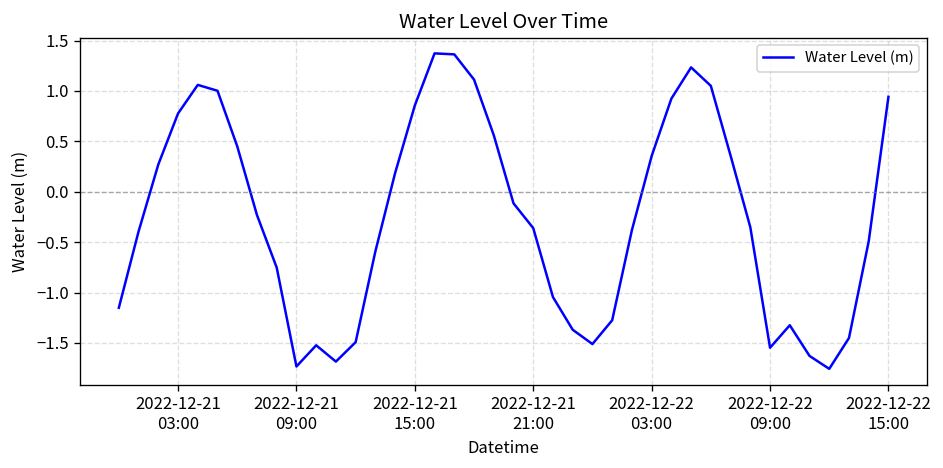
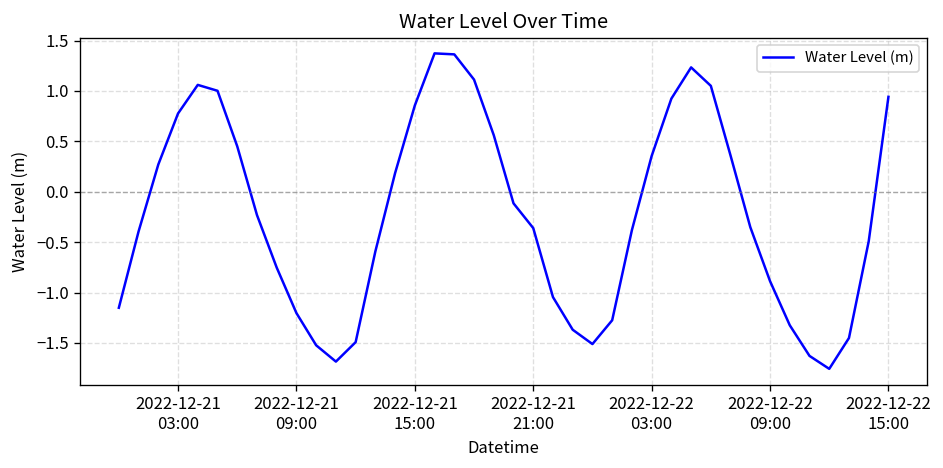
2022-12-21 09:00: -1.7 -> -1.2
2022-12-22 09:00: -1.5 -> -0.9
